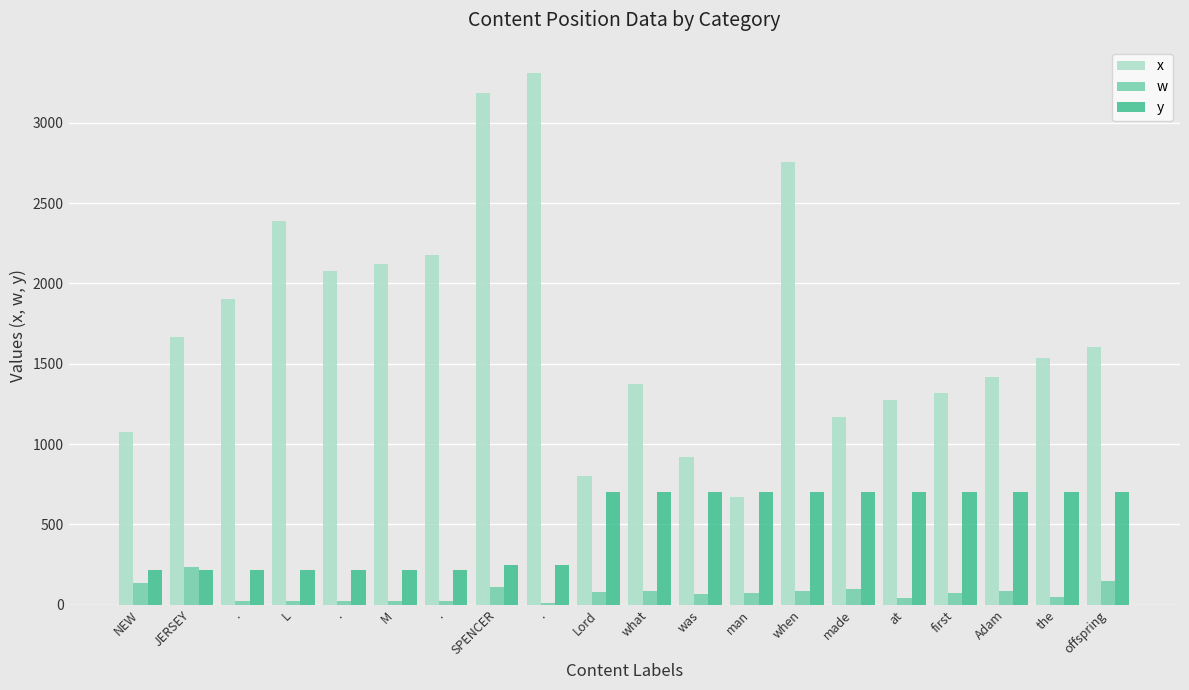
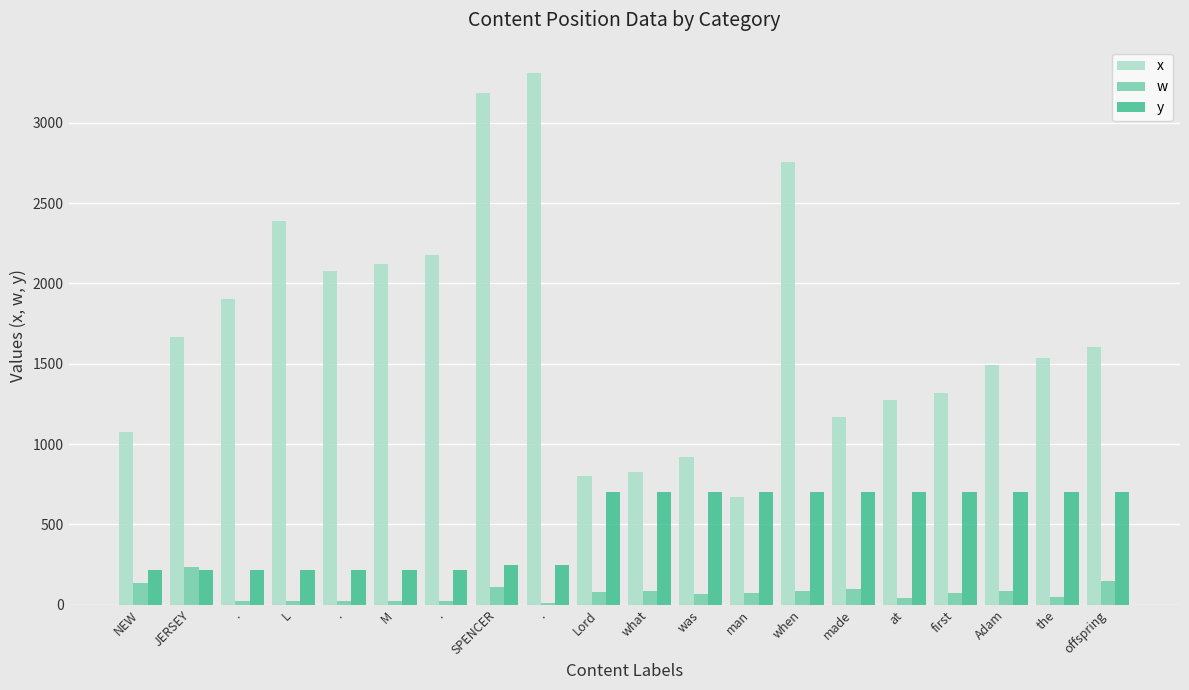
x, what: 1370 -> 830
x, Adam: 1420 -> 1490
